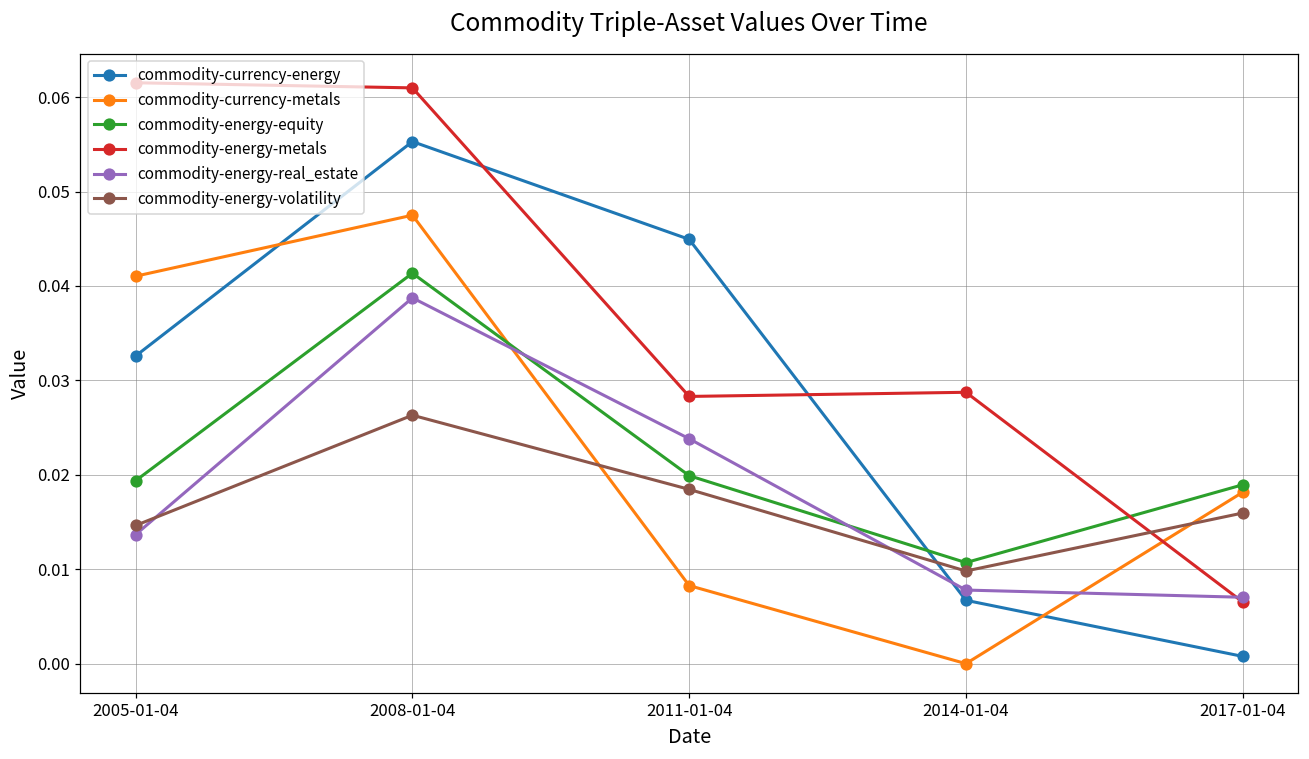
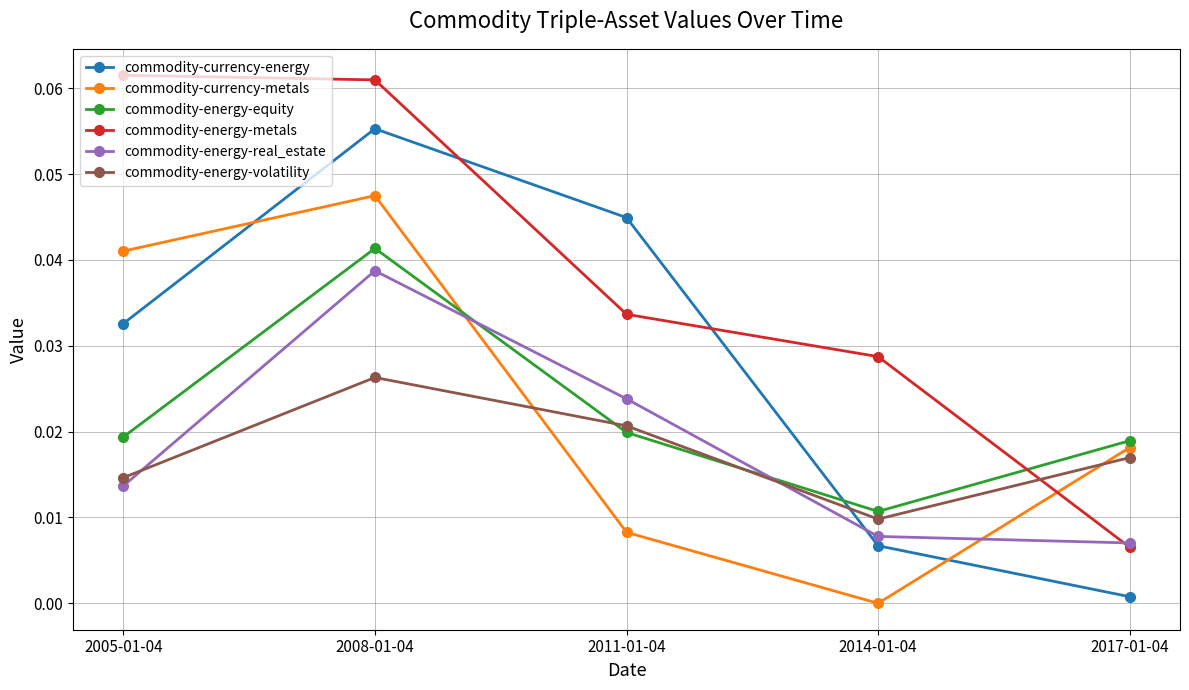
commodity-energy-metals, 2011-01-04: 0.028 -> 0.034
commodity-energy-volatility, 2011-01-04: 0.018 -> 0.021
commodity-energy-volatility, 2017-01-04: 0.016 -> 0.017
